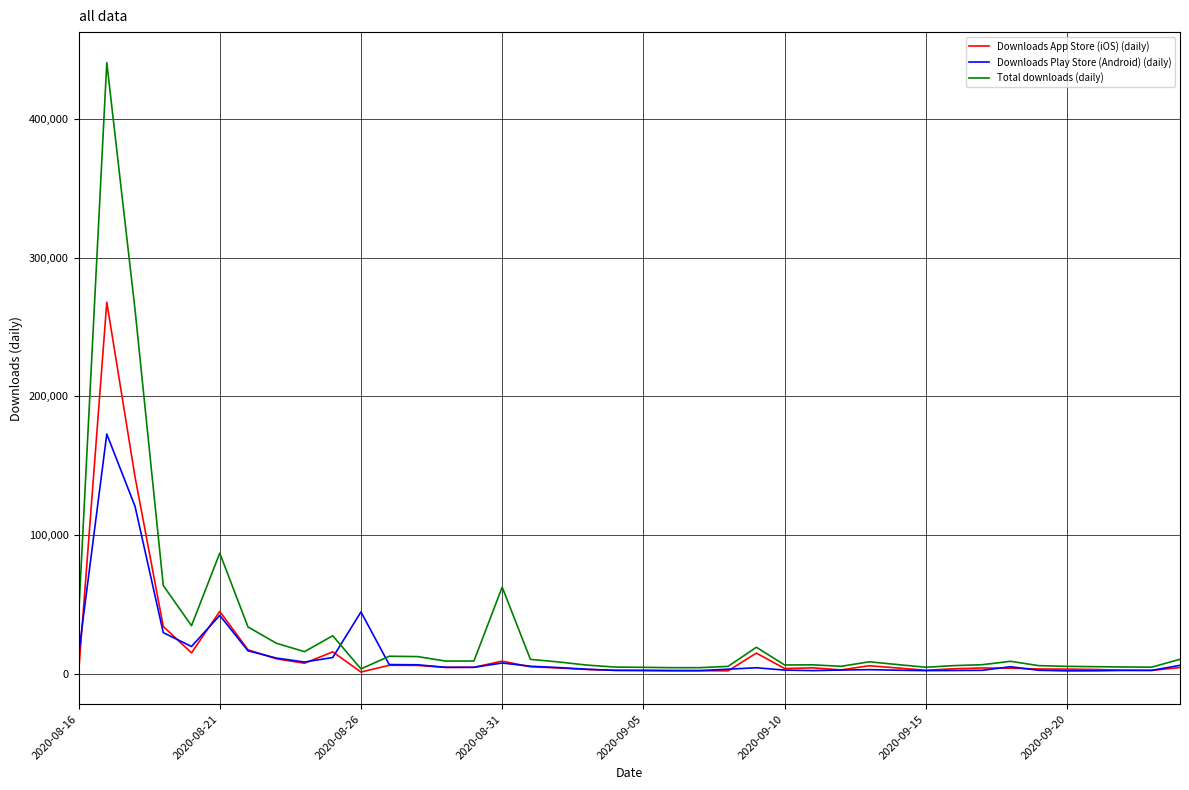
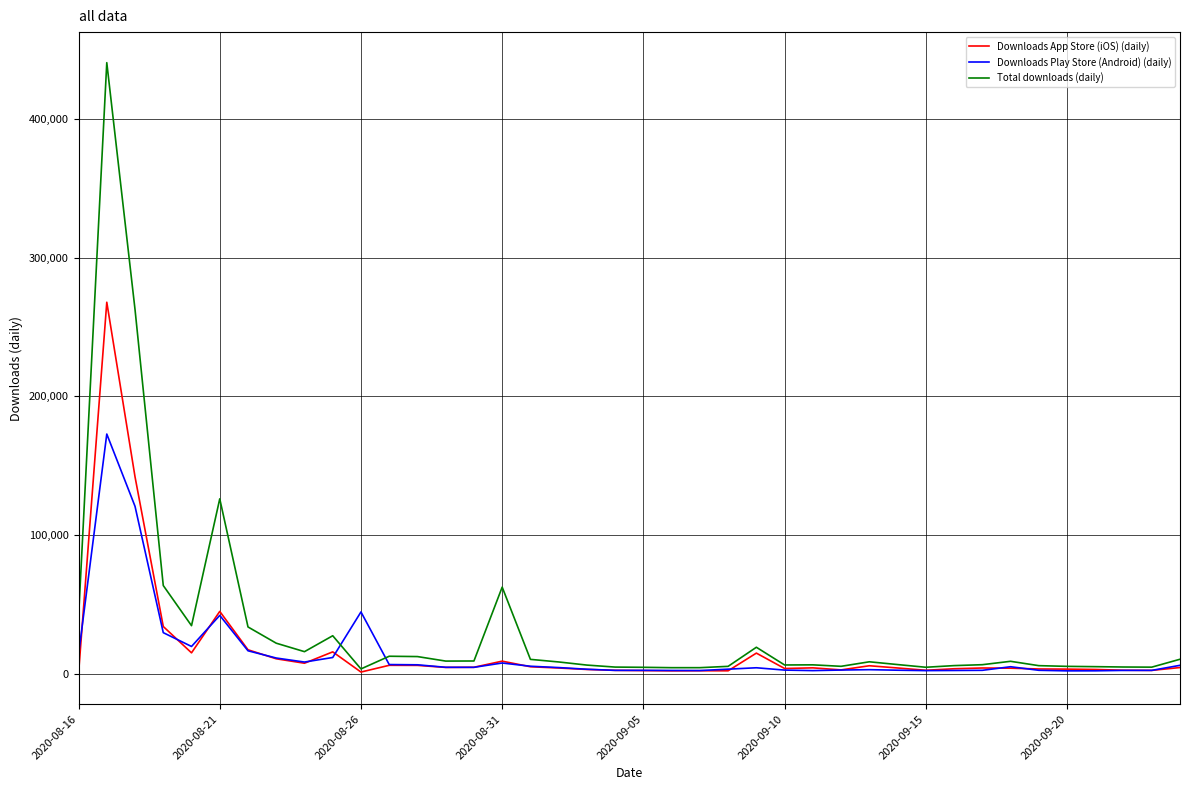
Total downloads (daily), 2020-08-21: 87,000 -> 126,000
